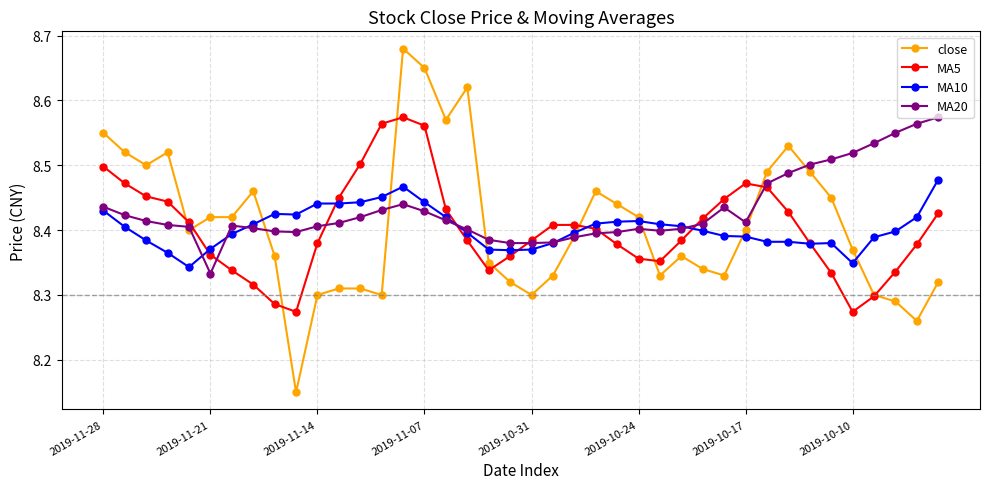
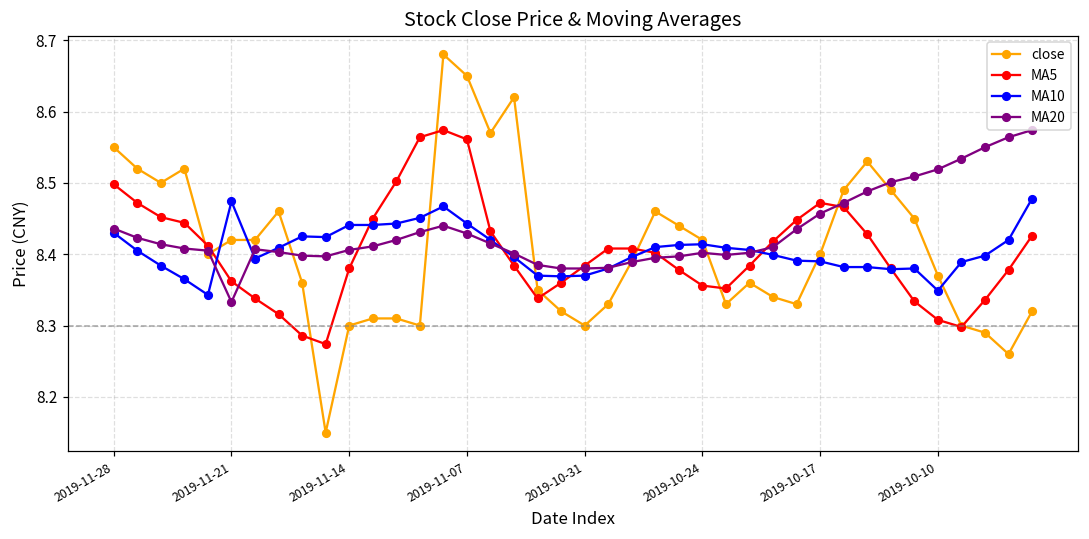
MA10, 2019-11-21: 8.37 -> 8.47
MA20, 2019-10-17: 8.41 -> 8.46
MA5, 2019-10-10: 8.27 -> 8.31
